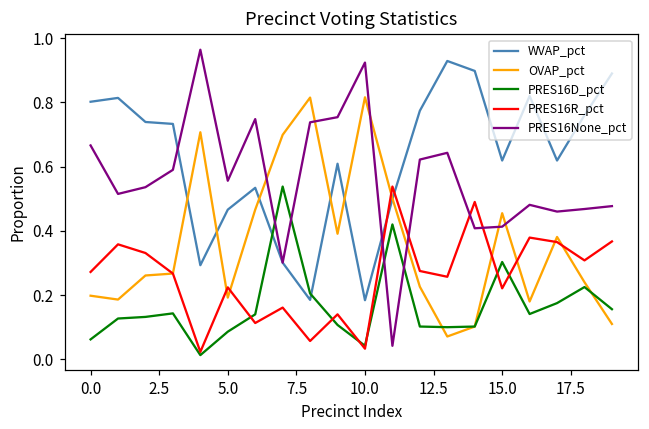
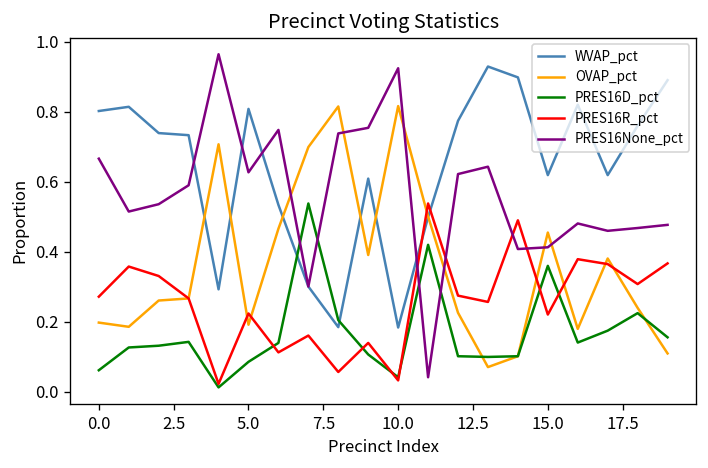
WVAP_pct, 5.0: 0.47 -> 0.81
PRES16None_pct, 5.0: 0.56 -> 0.63
PRES16D_pct, 15.0: 0.30 -> 0.36
